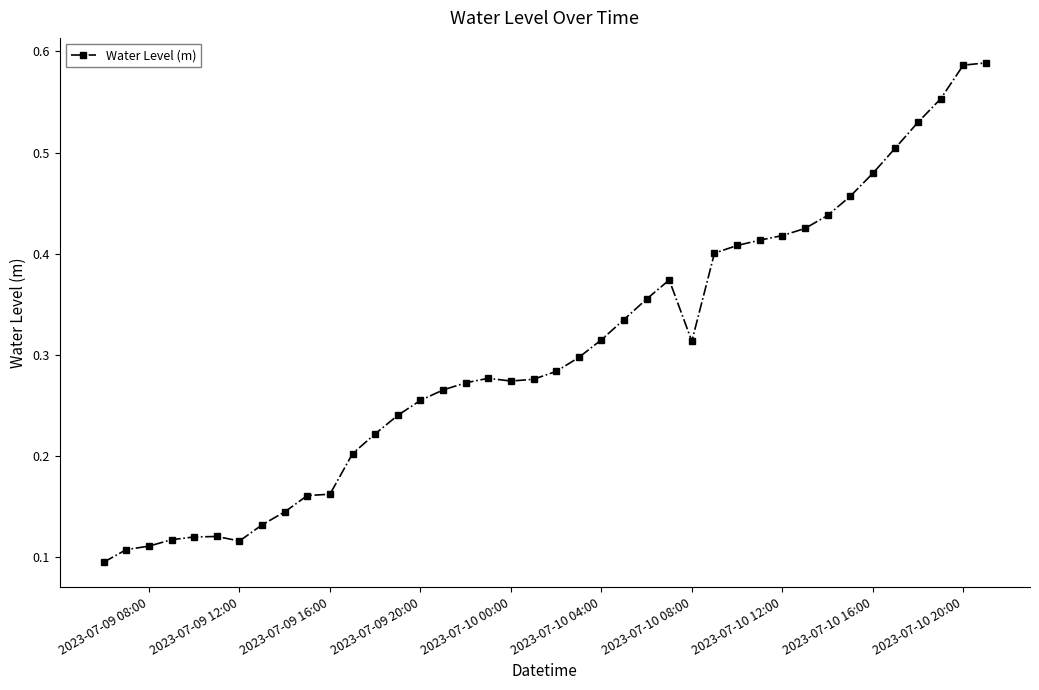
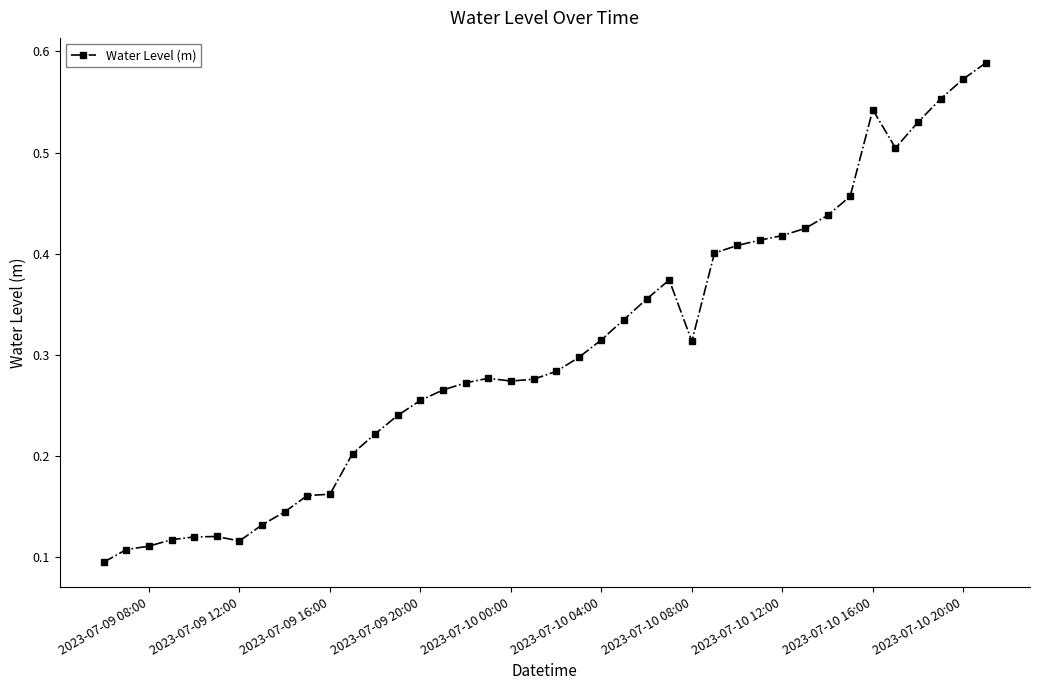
2023-07-10 16:00: 0.479 -> 0.542
2023-07-10 20:00: 0.586 -> 0.573
